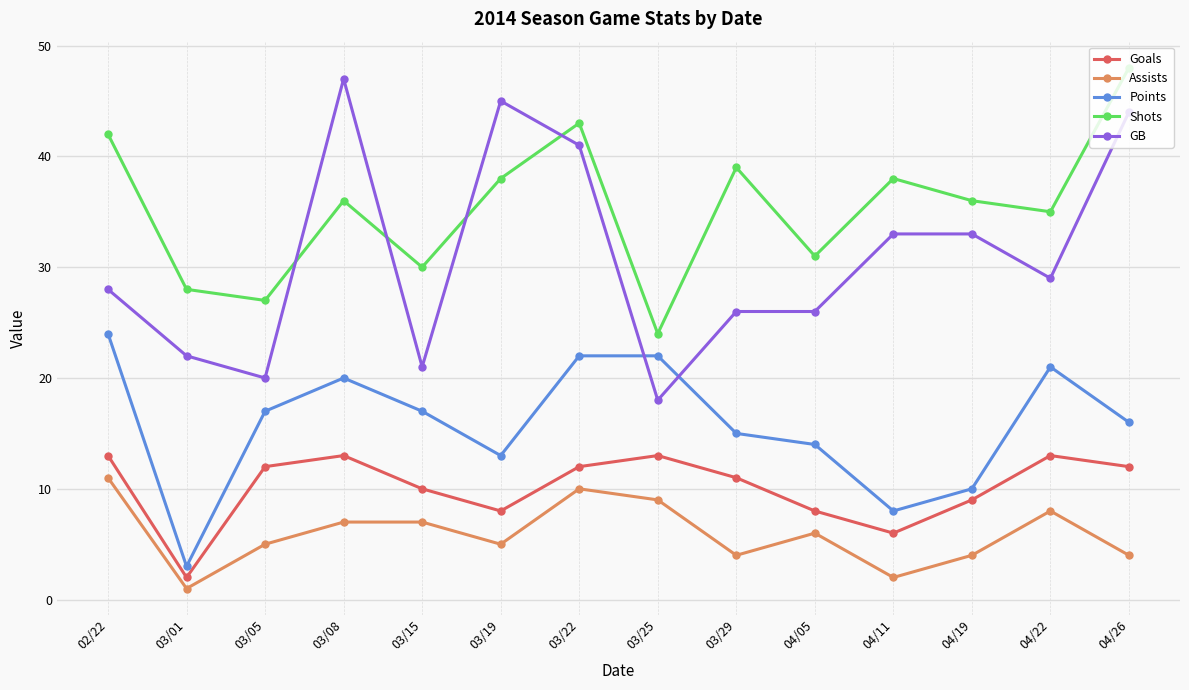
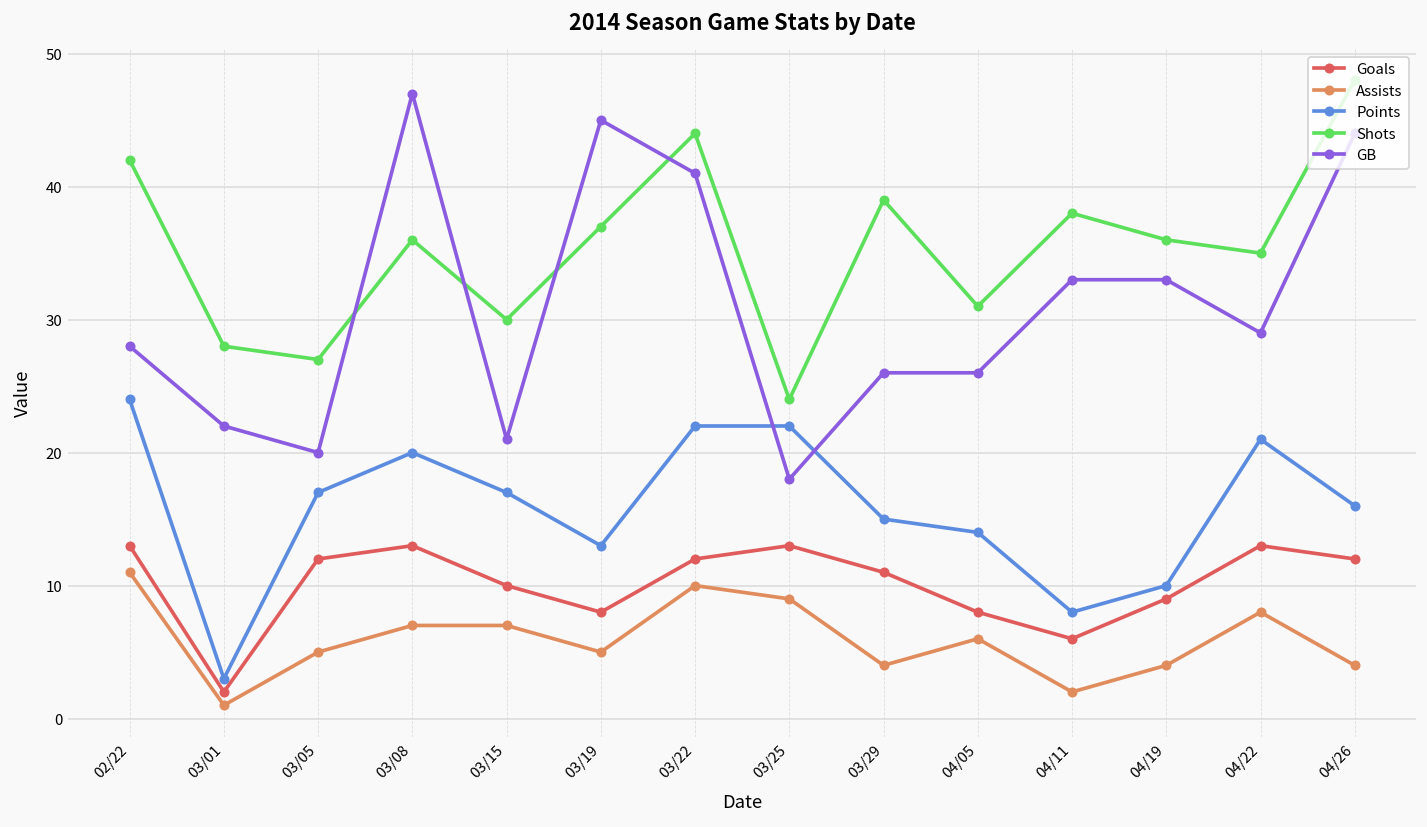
Shots, 03/19: 38 -> 37
Shots, 03/22: 43 -> 44
